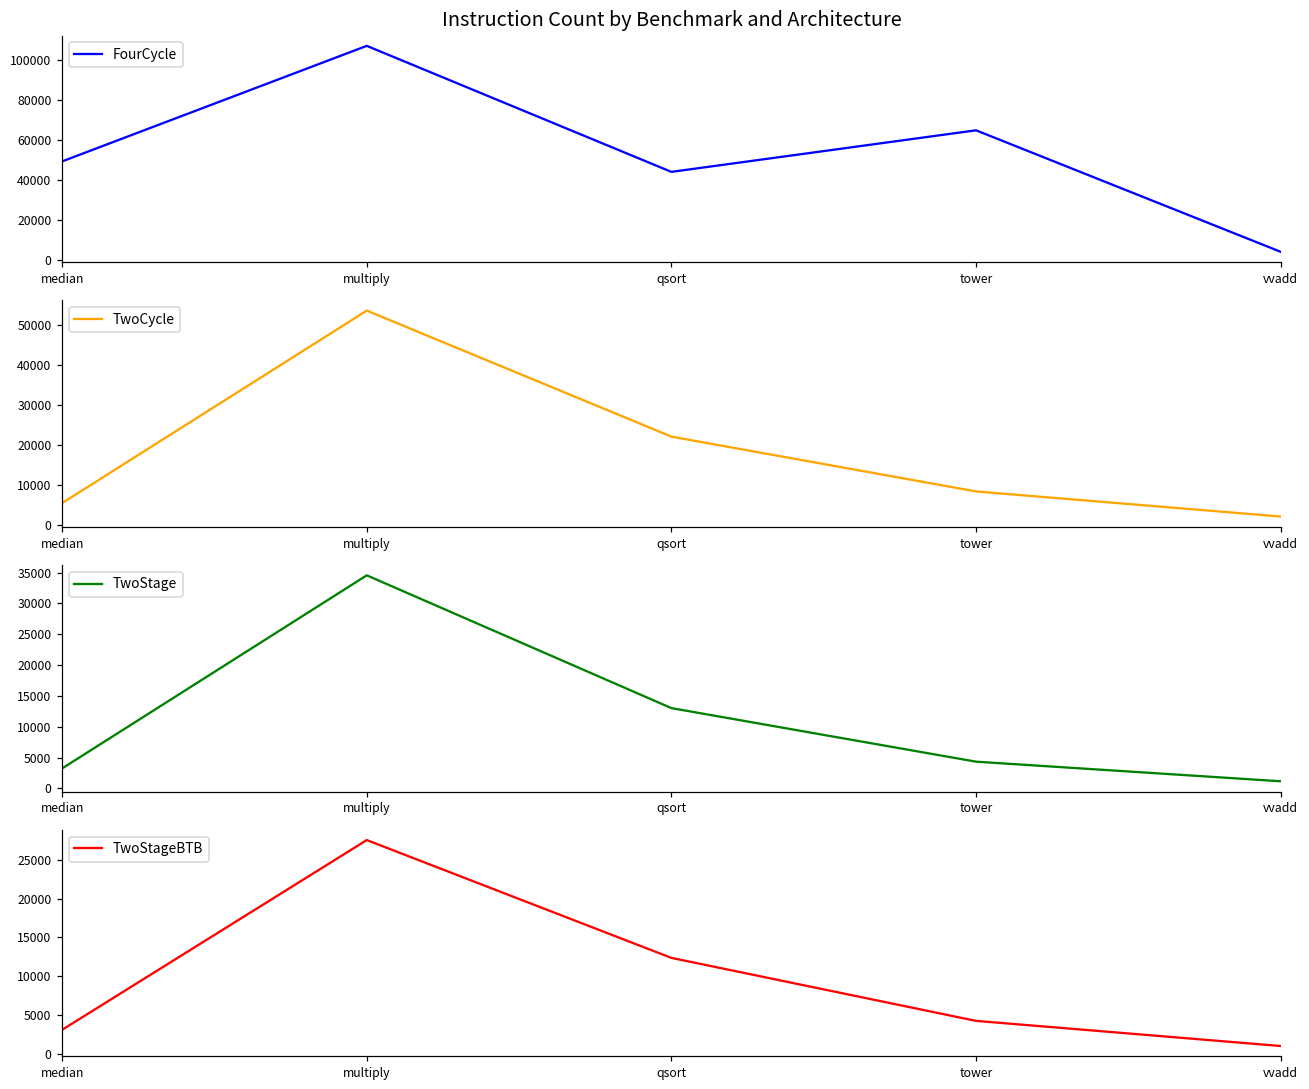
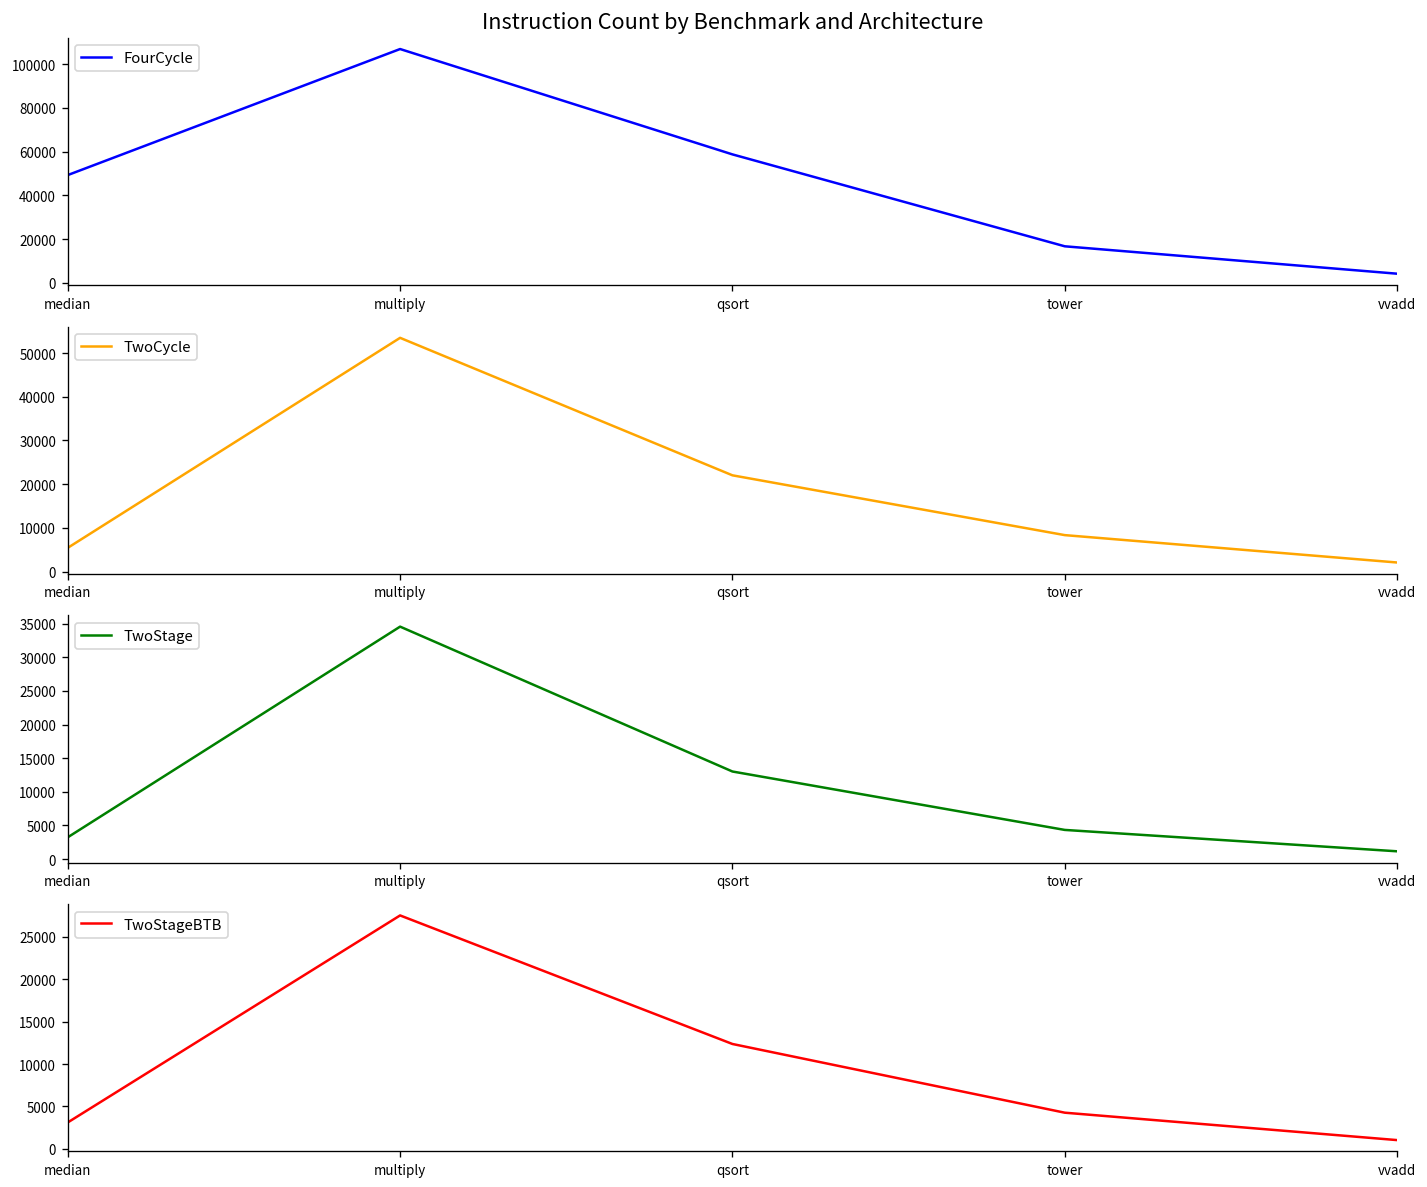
Instruction Count by Benchmark and Architecture, qsort: 44000 -> 59000
Instruction Count by Benchmark and Architecture, tower: 65000 -> 17000
